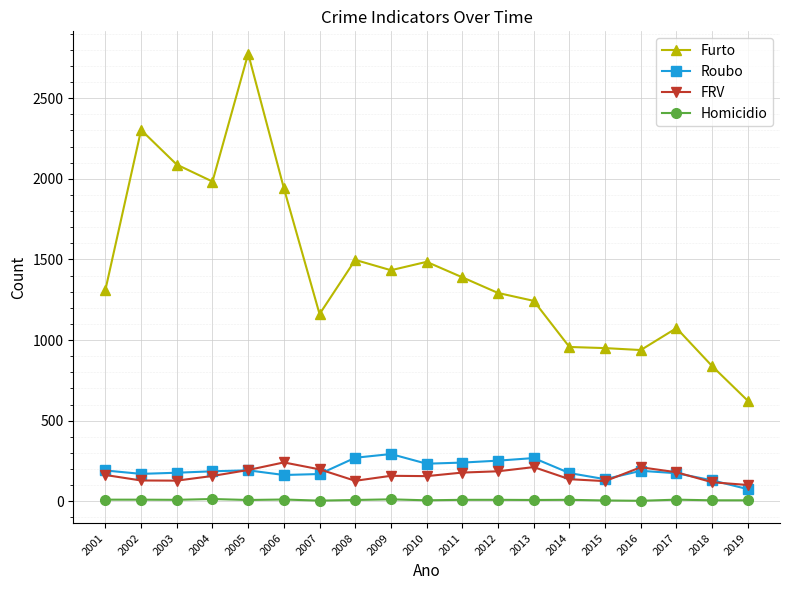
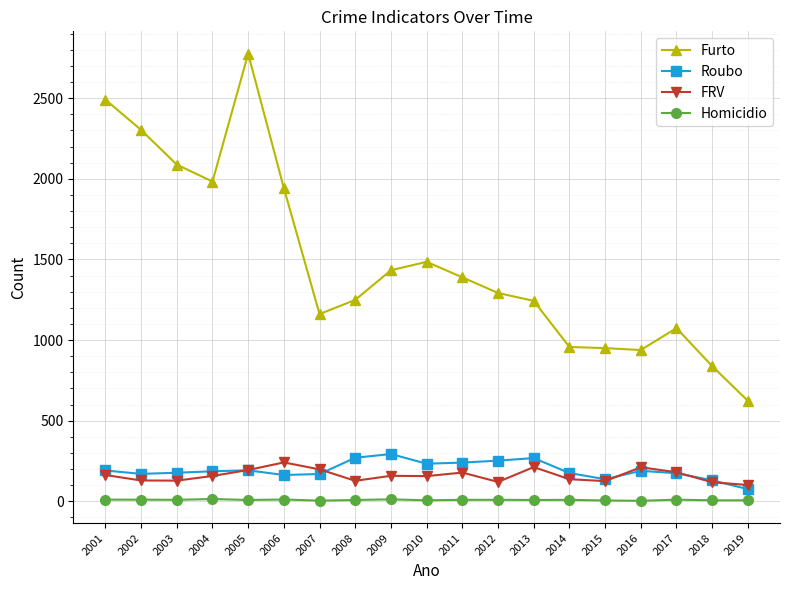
Furto, 2001: 1310 -> 2490
Furto, 2008: 1500 -> 1250
FRV, 2012: 190 -> 120
